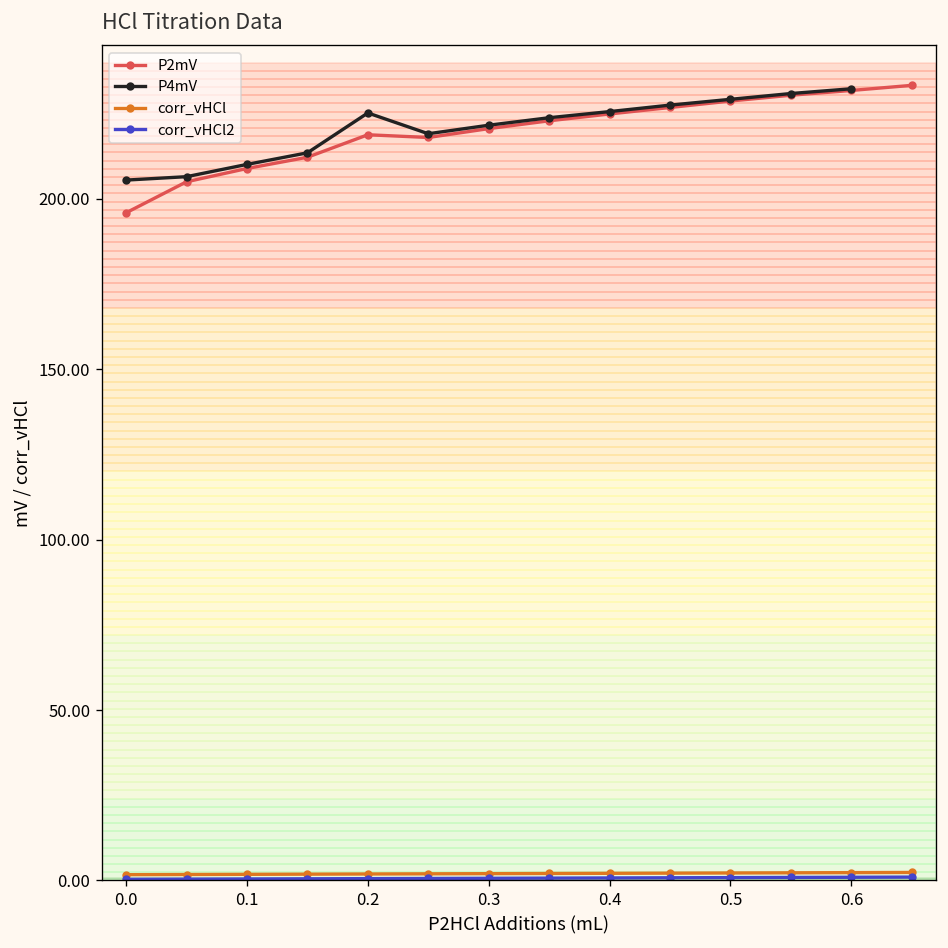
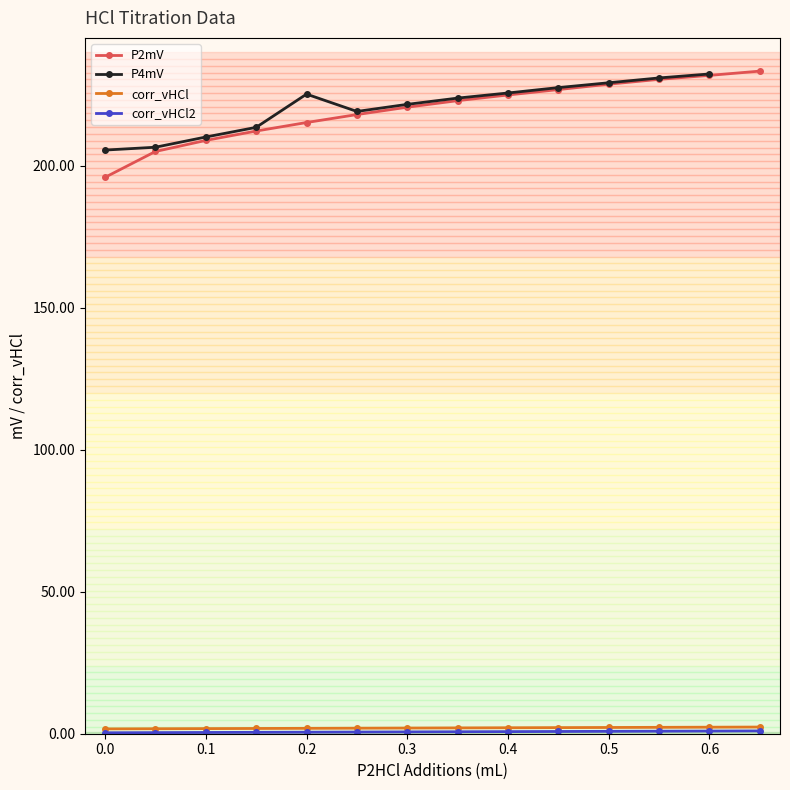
P2mV, 0.2: 219 -> 215
